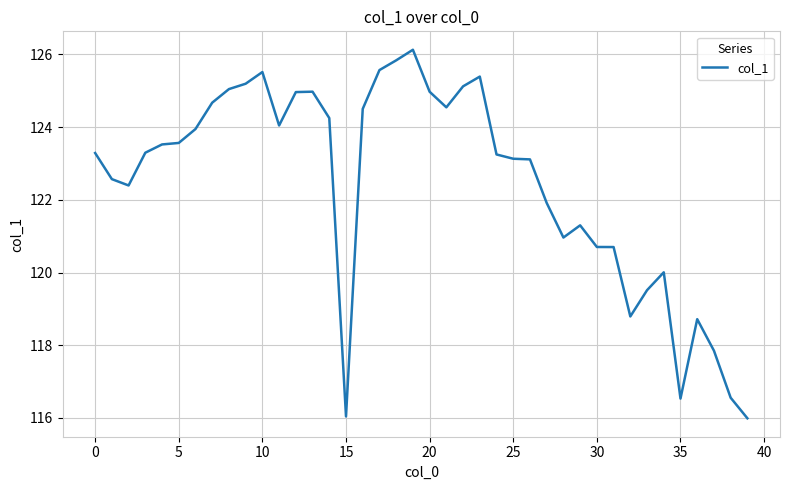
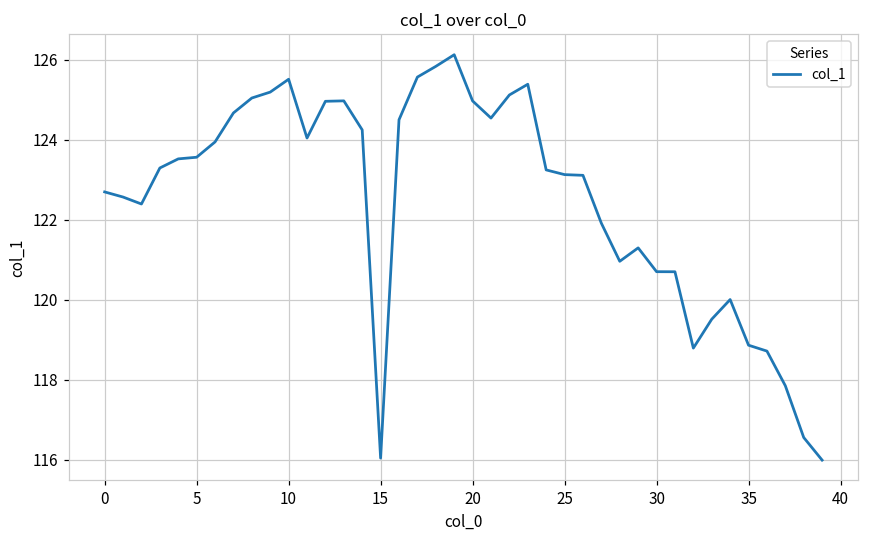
0: 123.3 -> 122.7
35: 116.5 -> 118.9
